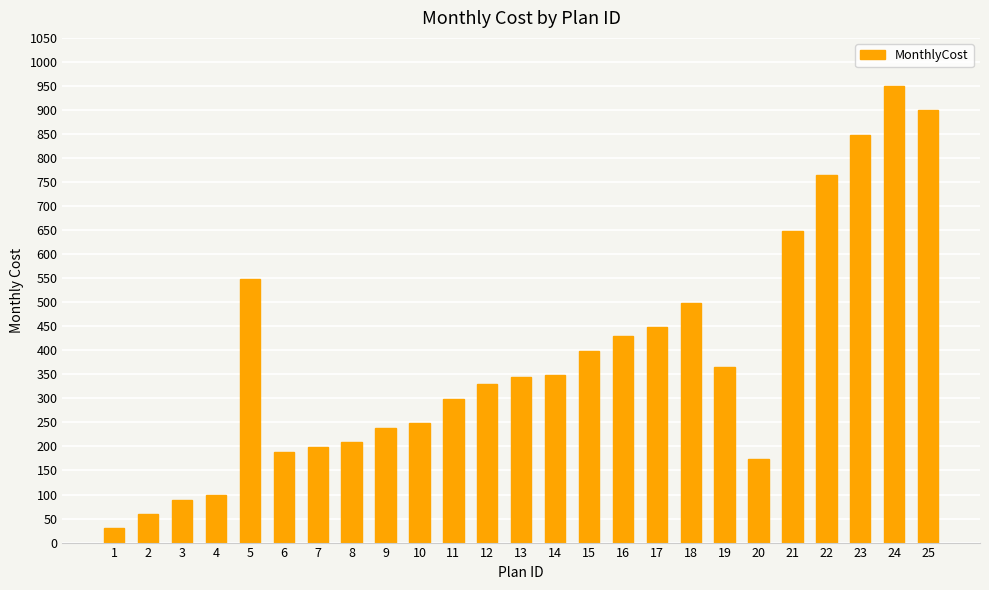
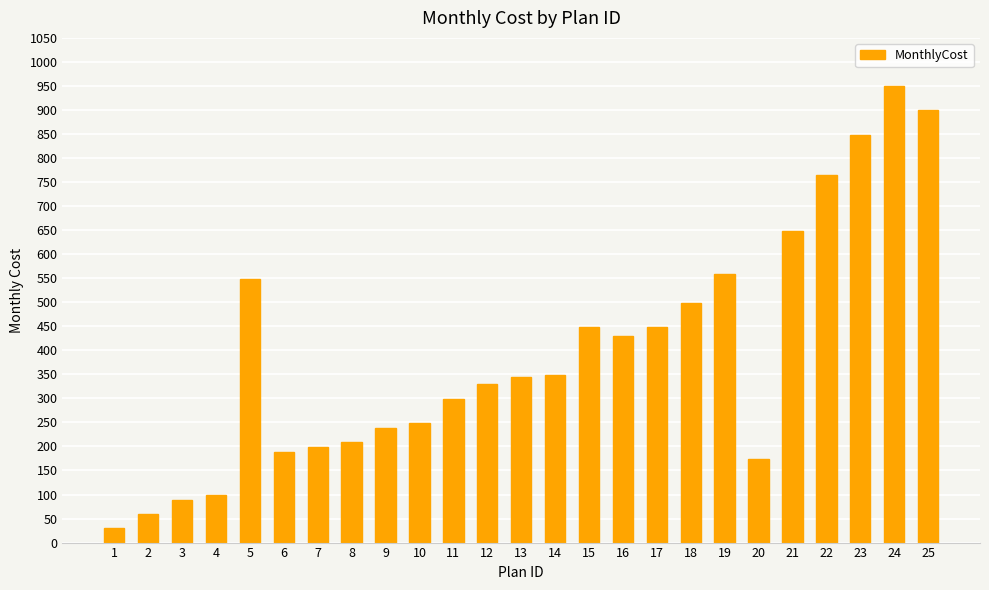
15: 400 -> 450
19: 370 -> 560
